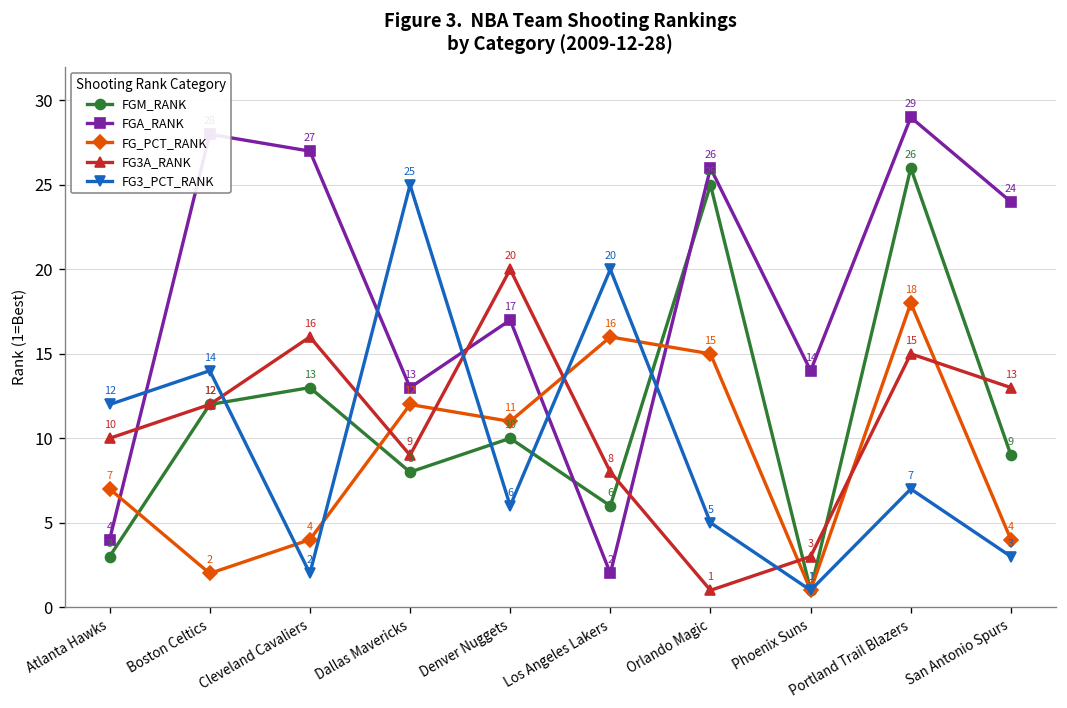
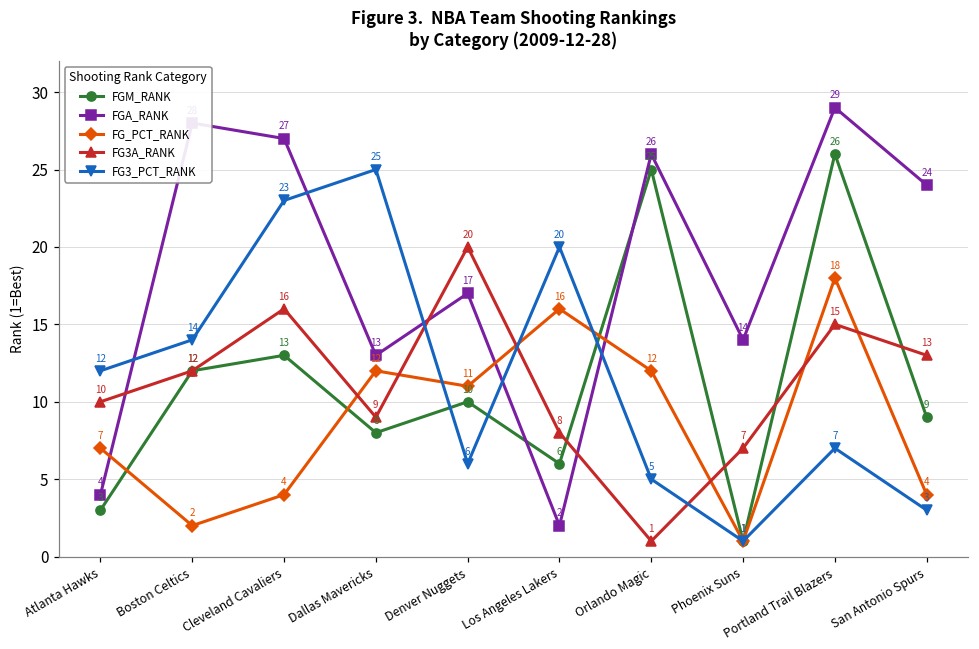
FG3_PCT_RANK, Cleveland Cavaliers: 2 -> 23
FG_PCT_RANK, Orlando Magic: 15 -> 12
FG3A_RANK, Phoenix Suns: 3 -> 7
